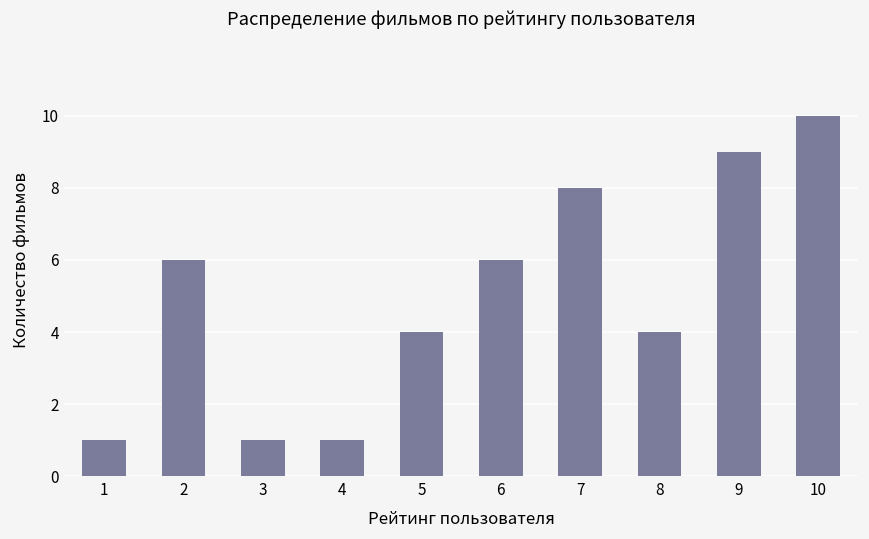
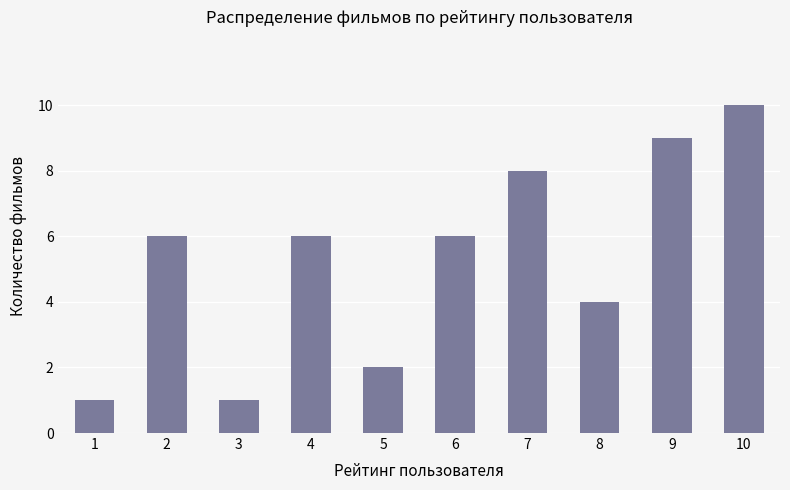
4: 1 -> 6
5: 4 -> 2
